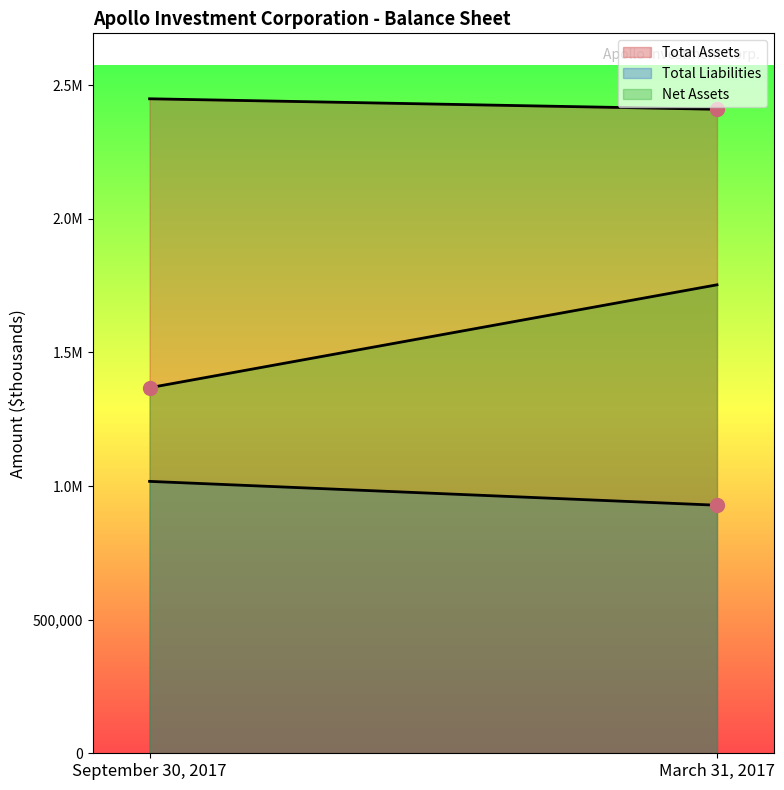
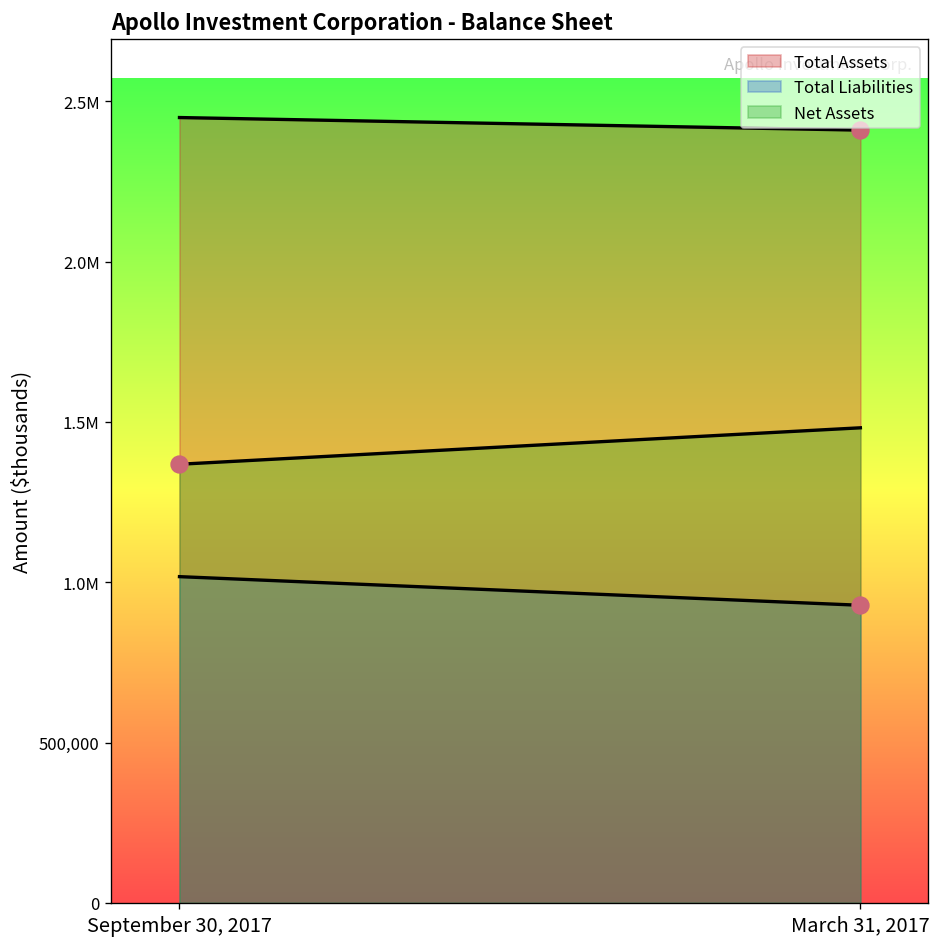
Net Assets, March 31, 2017: 1,750,000 -> 1,480,000
